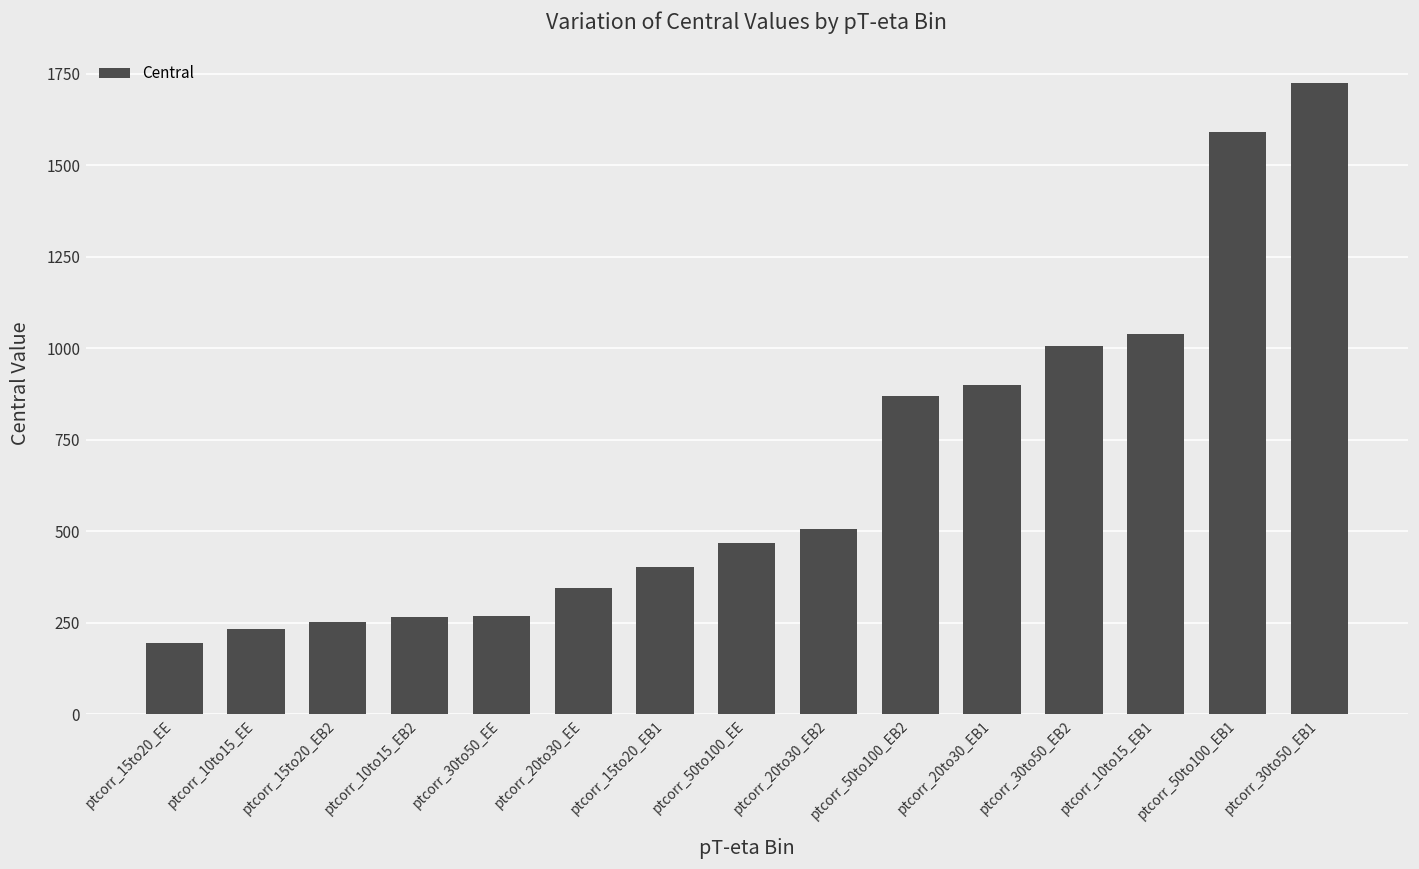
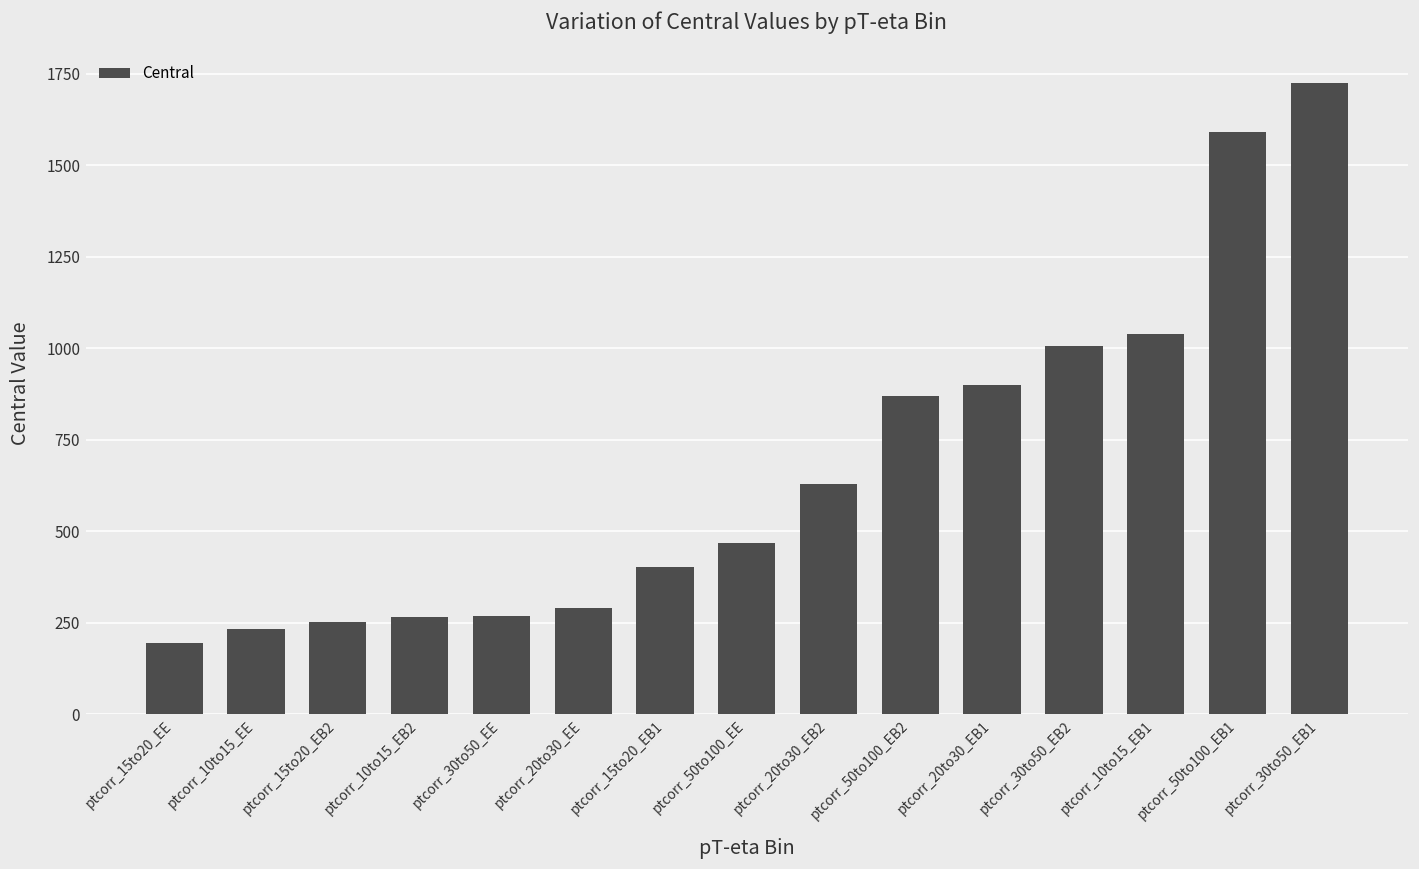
ptcorr_20to30_EE: 350 -> 290
ptcorr_20to30_EB2: 510 -> 630
